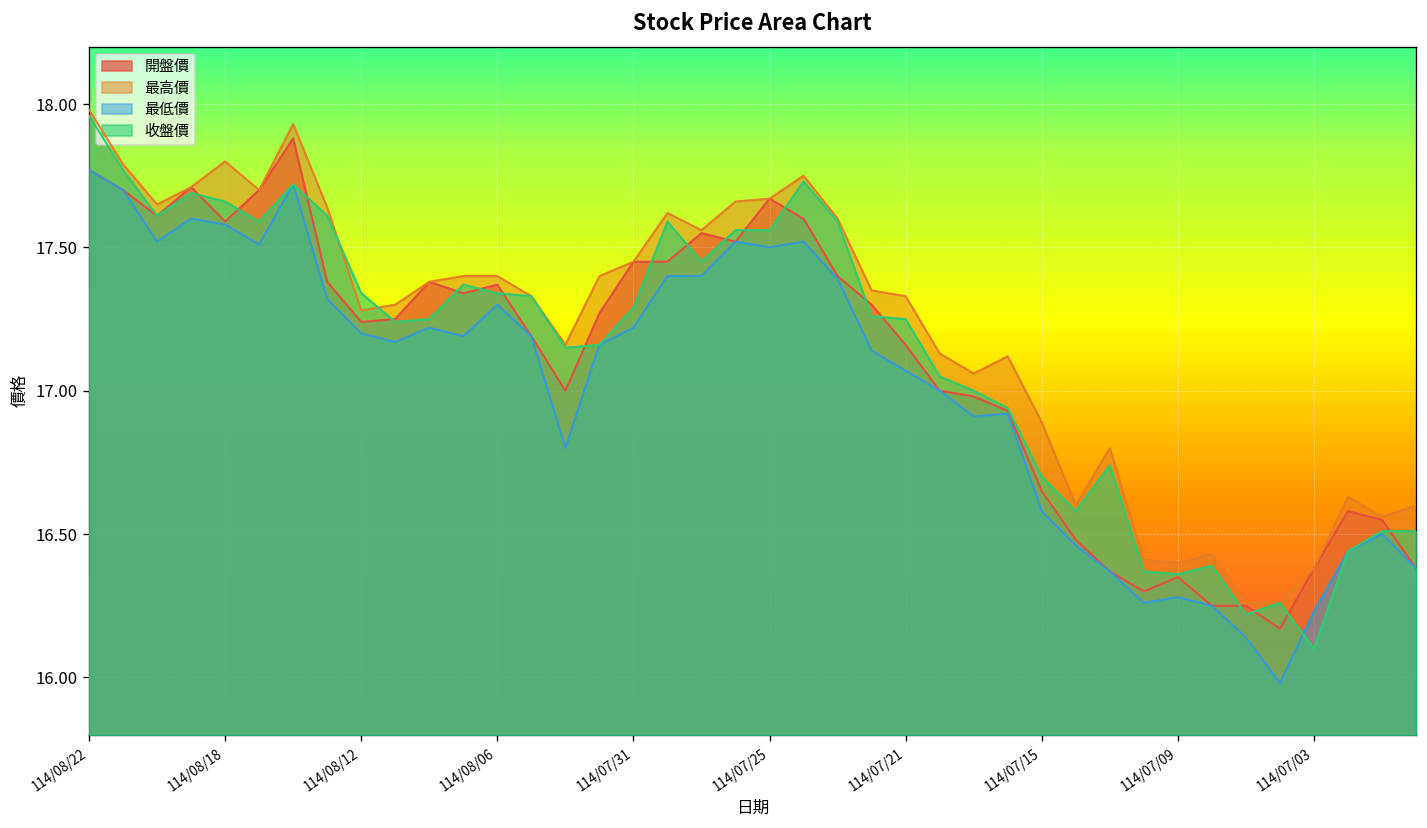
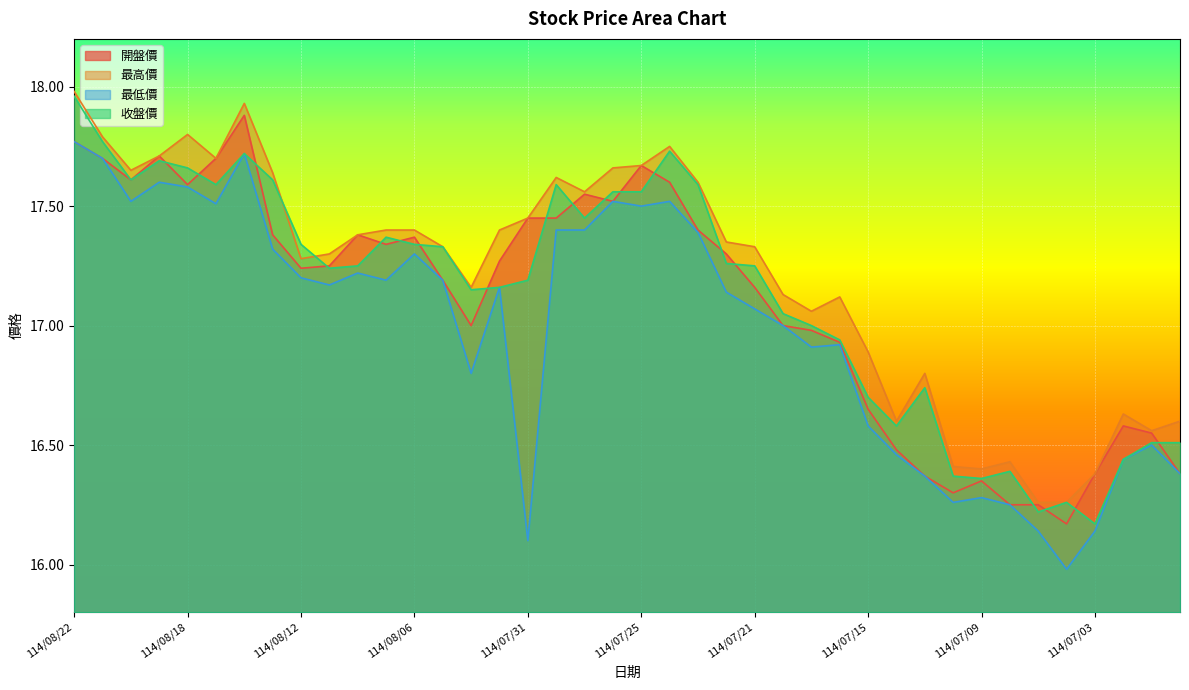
最低價, 114/07/31: 17.22 -> 16.10
收盤價, 114/07/31: 17.29 -> 17.19
最低價, 114/07/03: 16.23 -> 16.14
收盤價, 114/07/03: 16.10 -> 16.17
